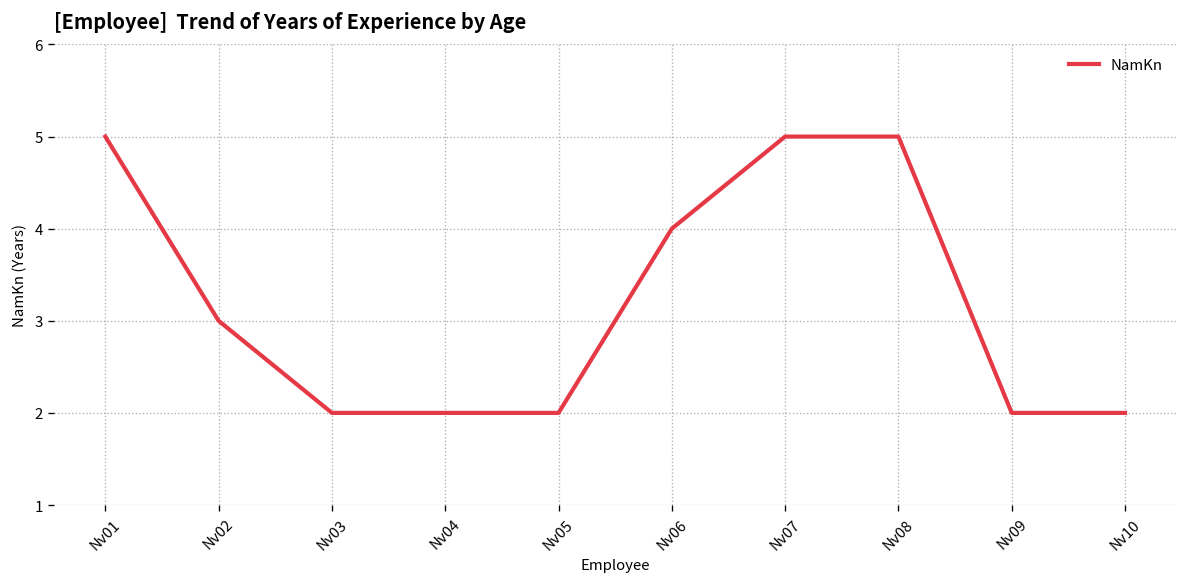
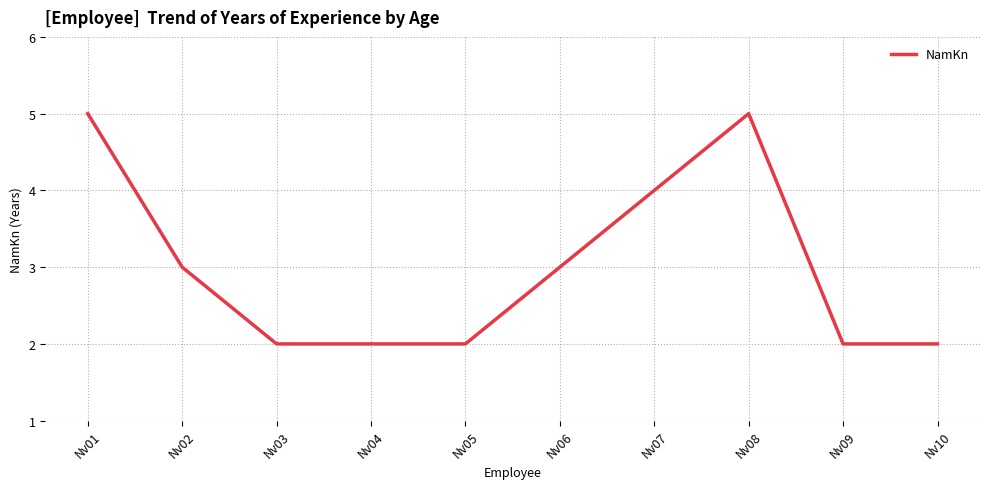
Nv06: 4 -> 3
Nv07: 5 -> 4
